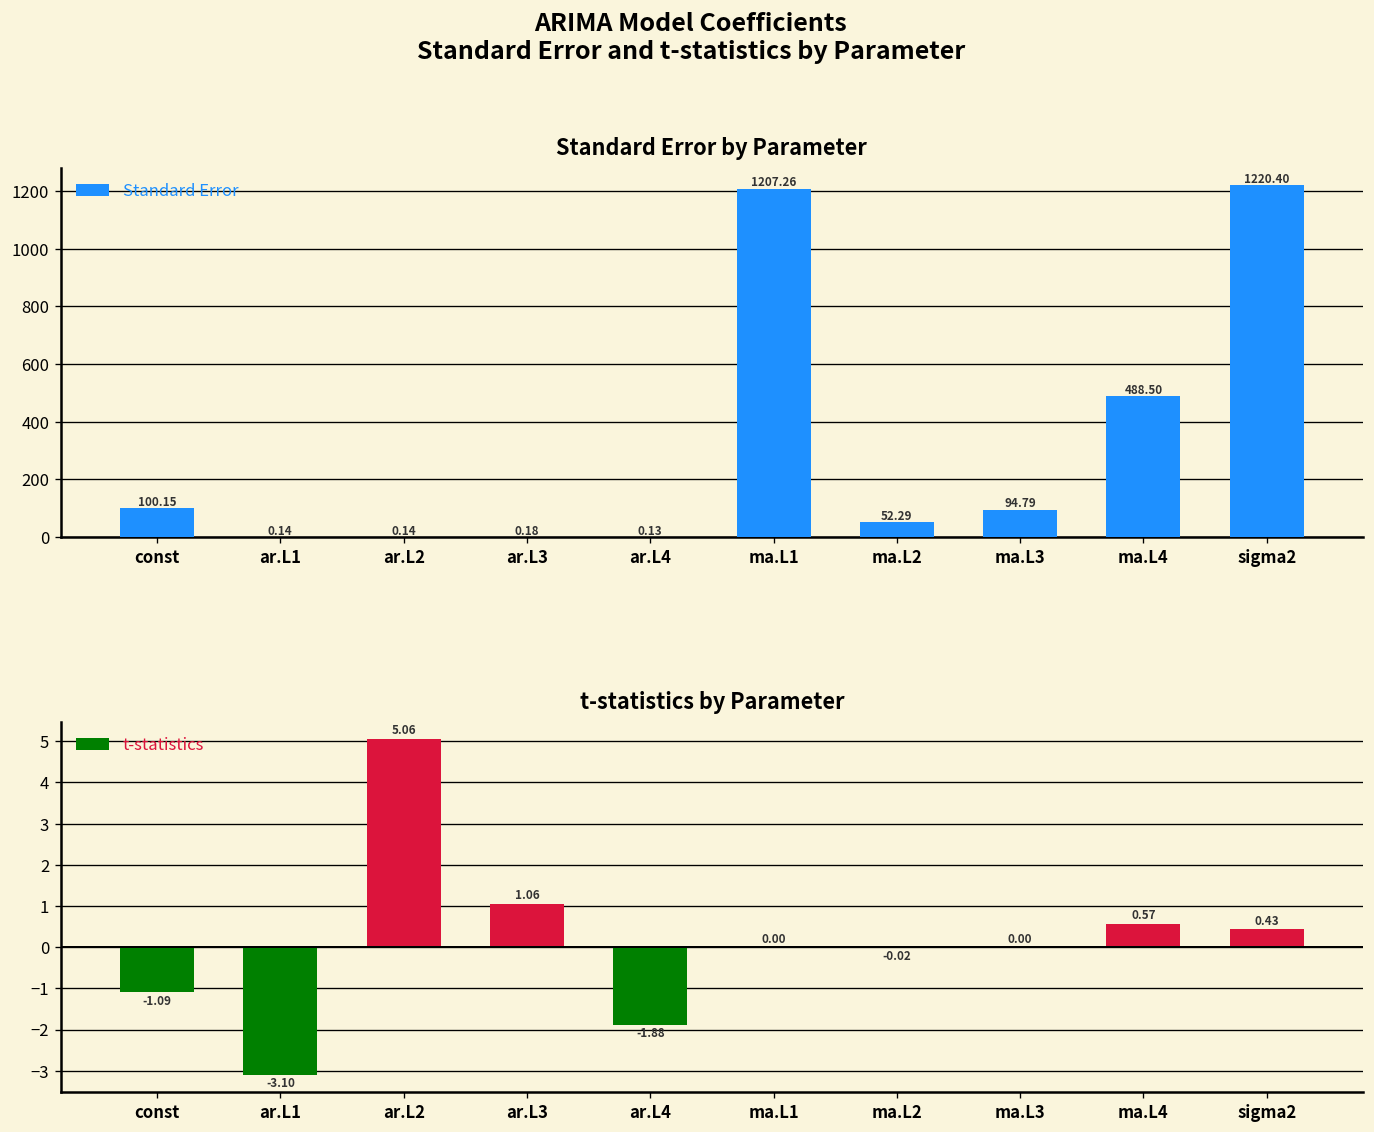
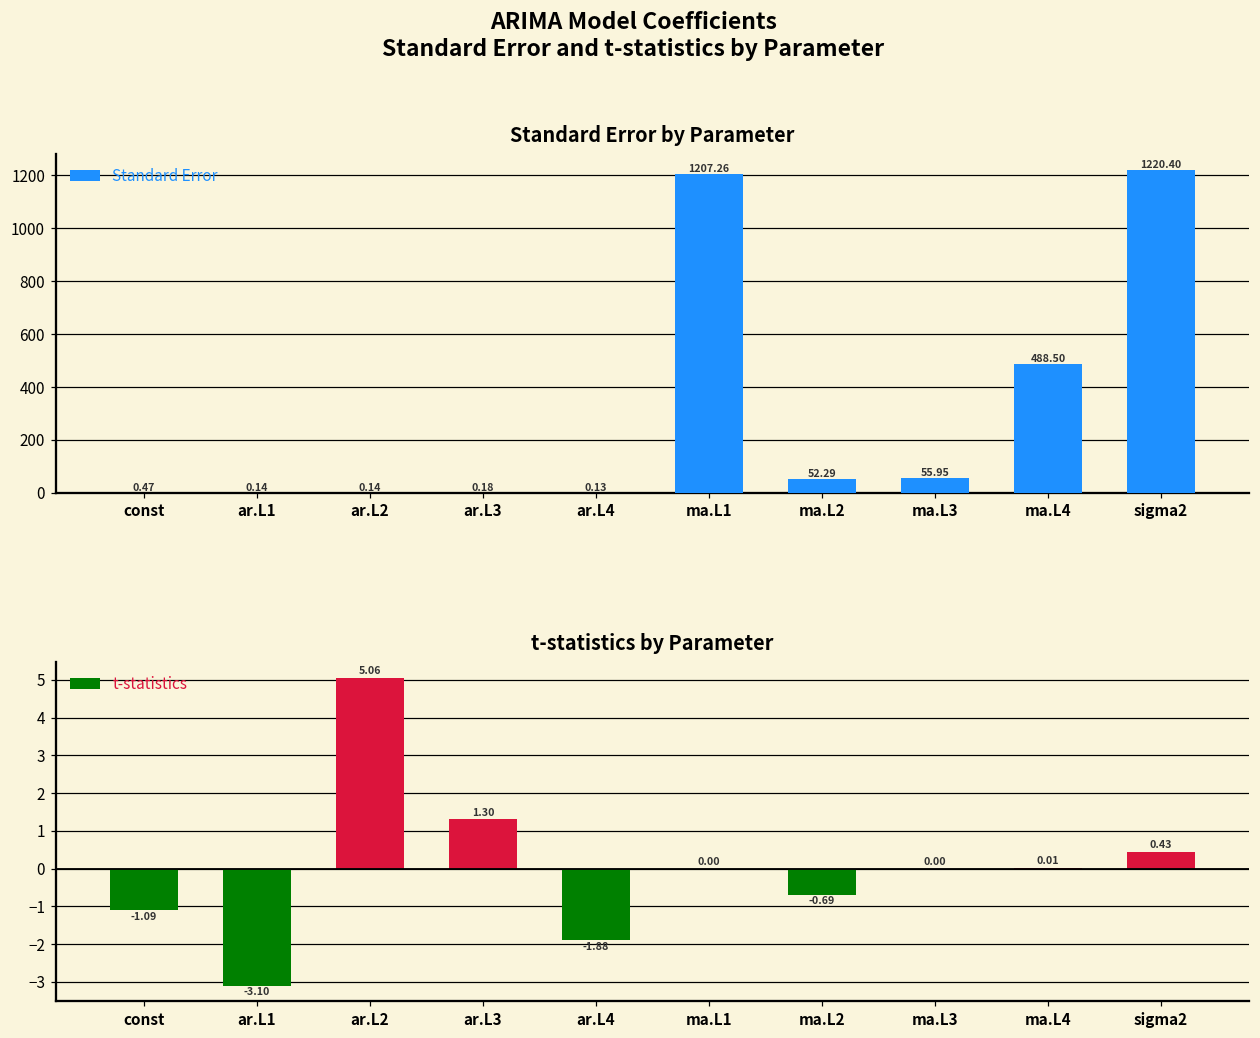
Standard Error by Parameter, const: 100.15 -> 0.47
Standard Error by Parameter, ma.L3: 94.79 -> 55.95
t-statistics by Parameter, ar.L3: 1.06 -> 1.30
t-statistics by Parameter, ma.L2: -0.02 -> -0.69
t-statistics by Parameter, ma.L4: 0.57 -> 0.01
